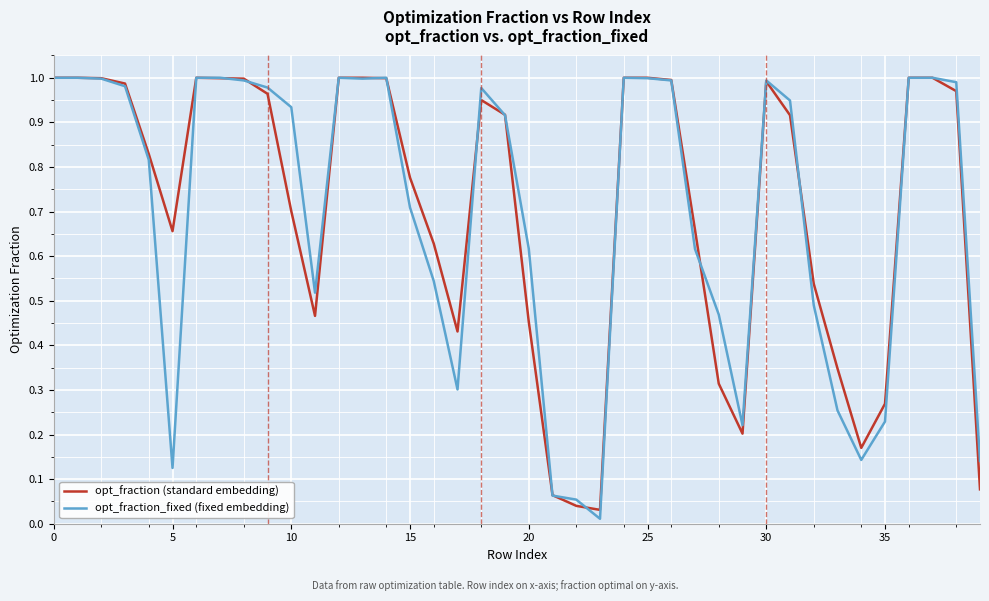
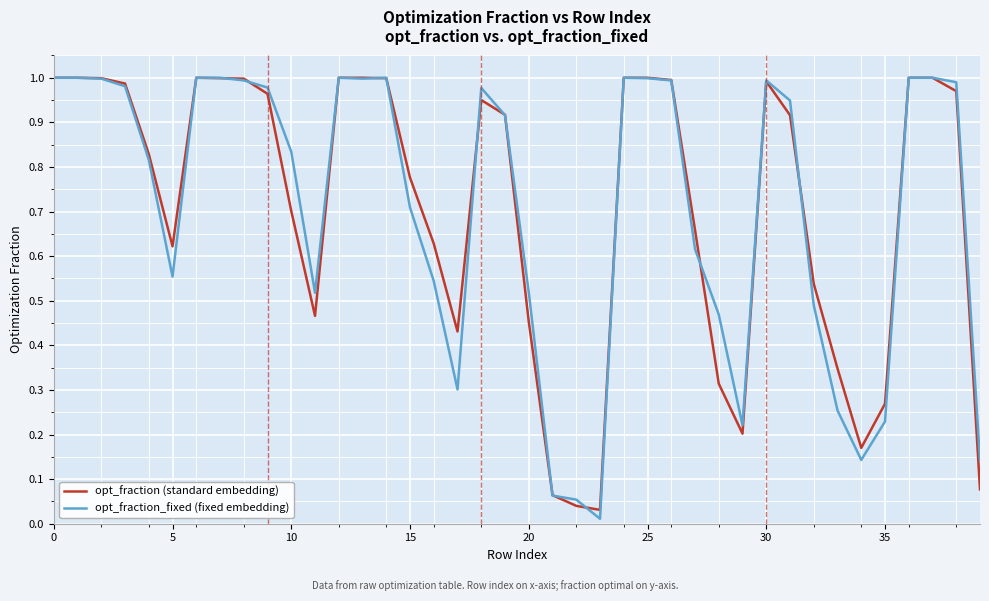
opt_fraction (standard embedding), 5: 0.66 -> 0.62
opt_fraction_fixed (fixed embedding), 5: 0.13 -> 0.55
opt_fraction_fixed (fixed embedding), 10: 0.93 -> 0.83
opt_fraction_fixed (fixed embedding), 20: 0.62 -> 0.52
